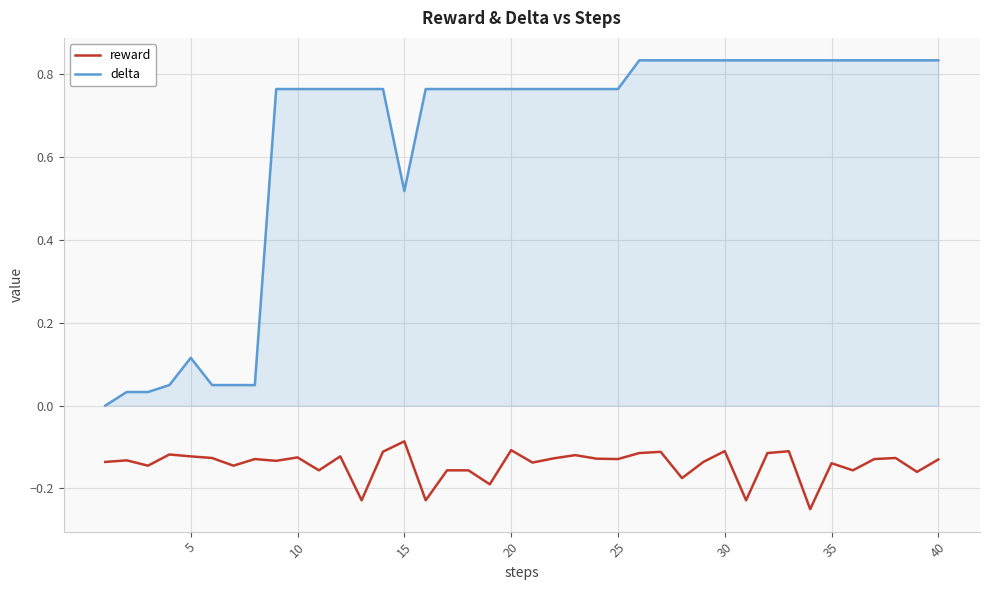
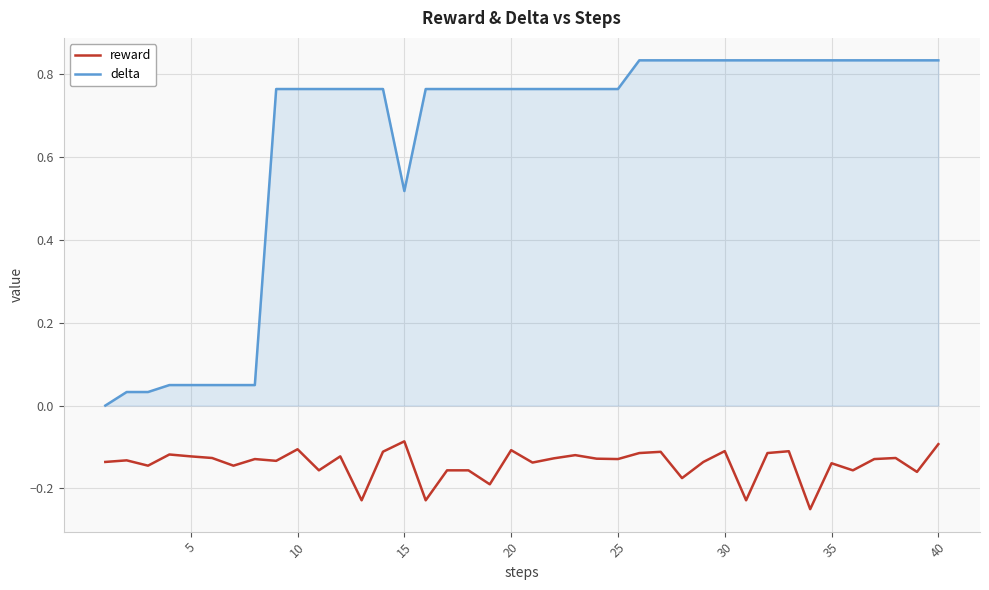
delta, 5: 0.12 -> 0.05
reward, 10: -0.13 -> -0.11
reward, 40: -0.13 -> -0.09
